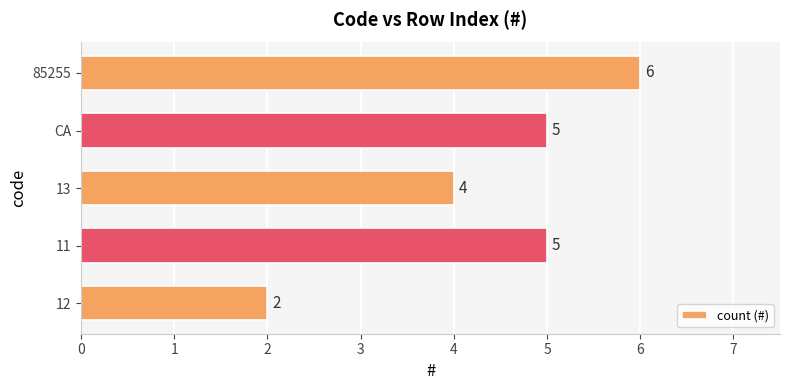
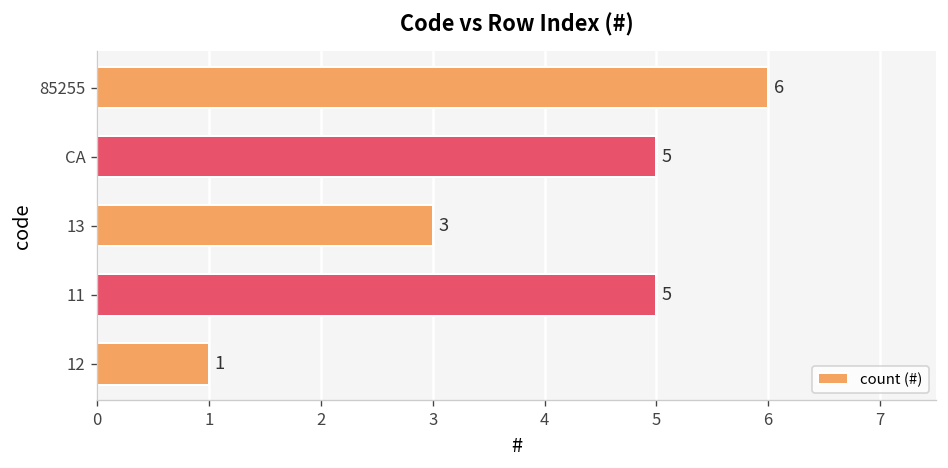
13: 4 -> 3
12: 2 -> 1
